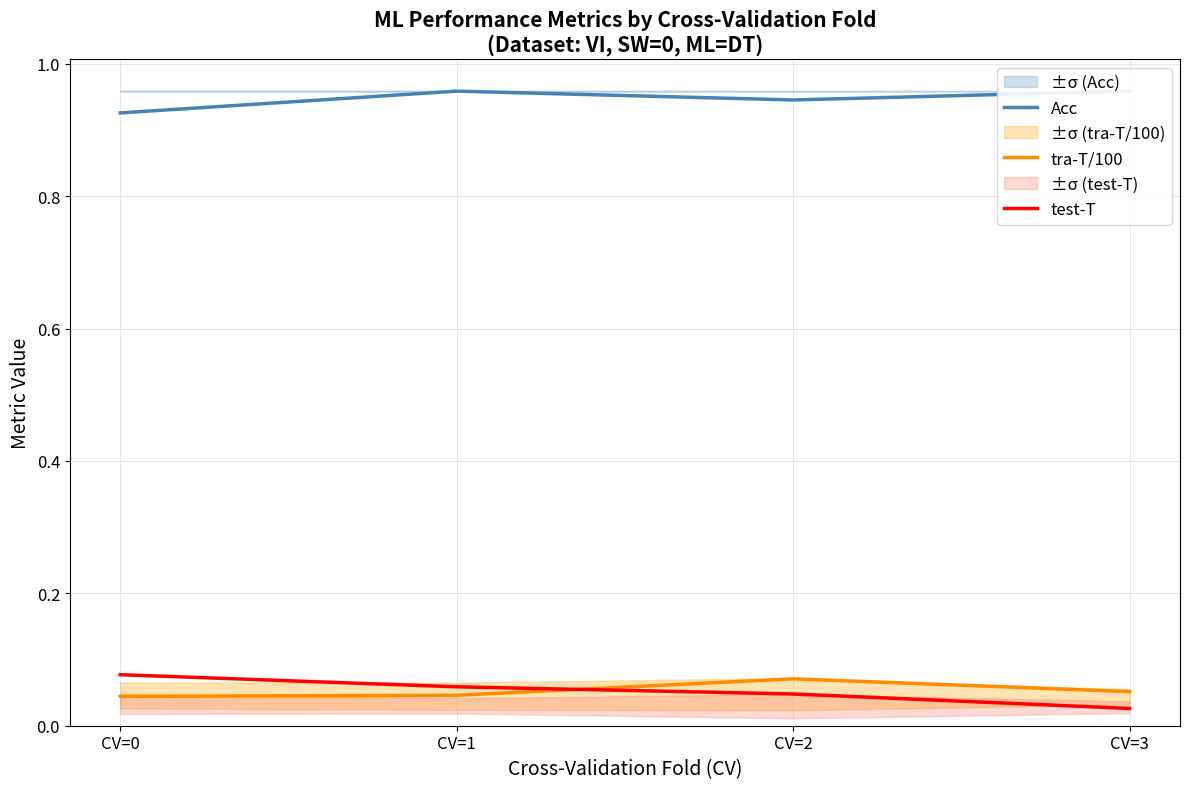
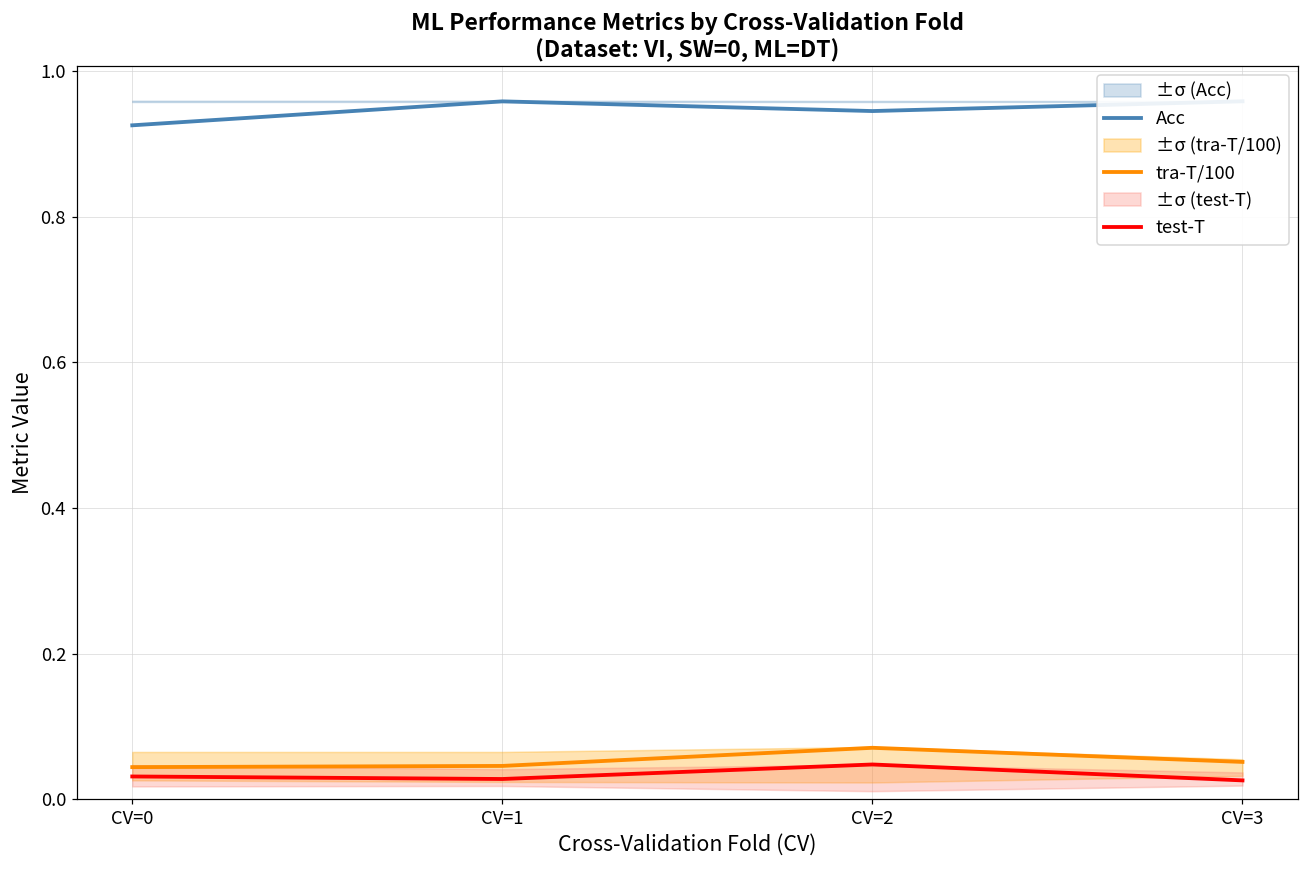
test-T, CV=0: 0.08 -> 0.03
test-T, CV=1: 0.06 -> 0.03
